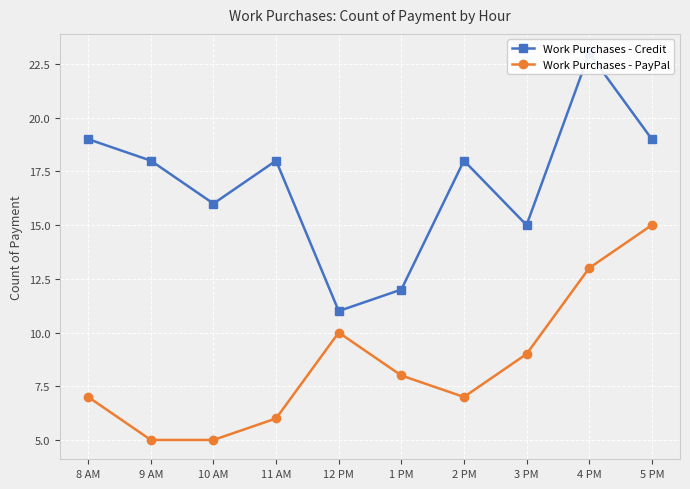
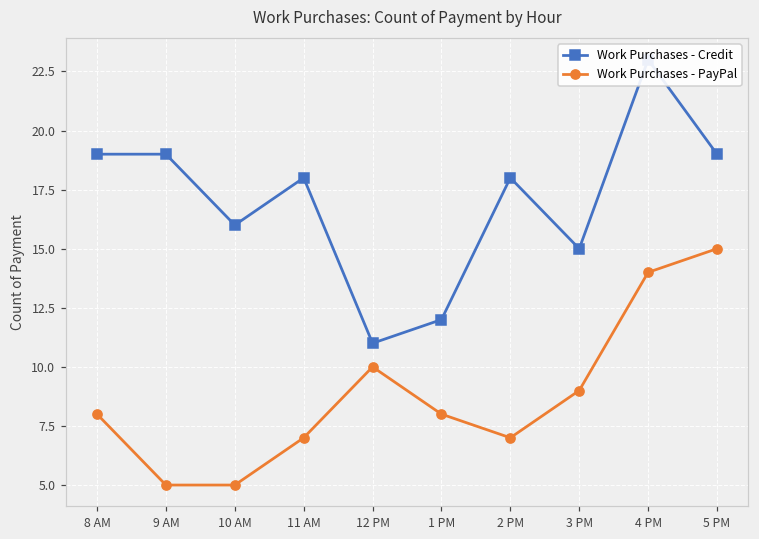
Work Purchases - PayPal, 8 AM: 7 -> 8
Work Purchases - Credit, 9 AM: 18 -> 19
Work Purchases - PayPal, 11 AM: 6 -> 7
Work Purchases - PayPal, 4 PM: 13 -> 14
